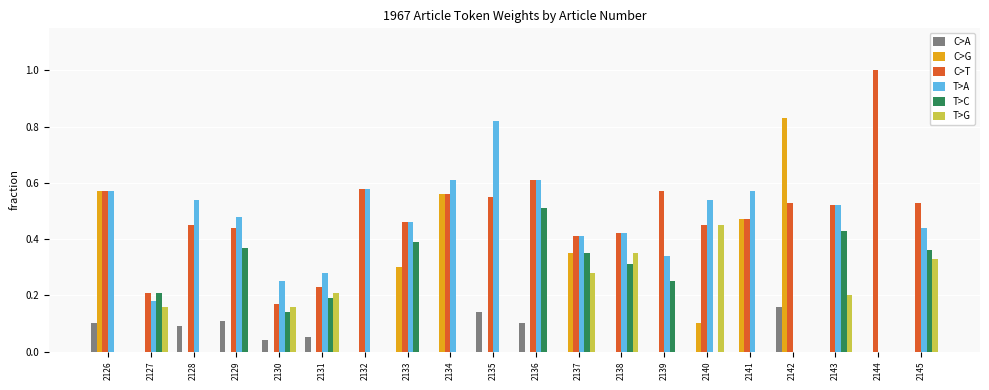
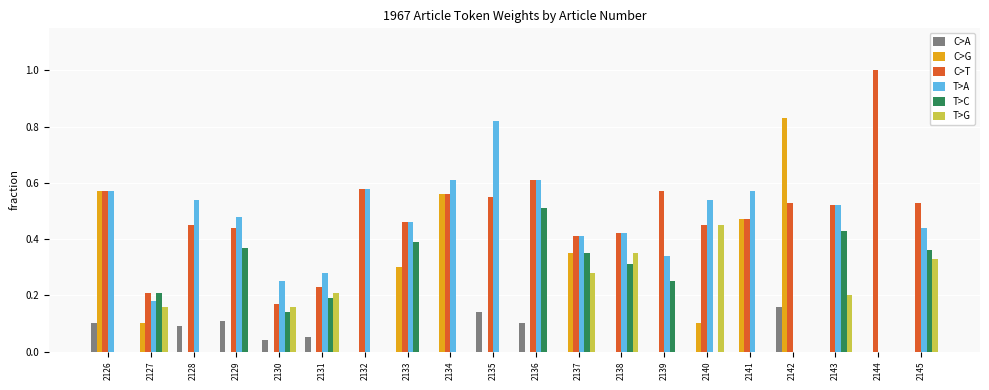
C>G, 2127: 0.0 -> 0.1
